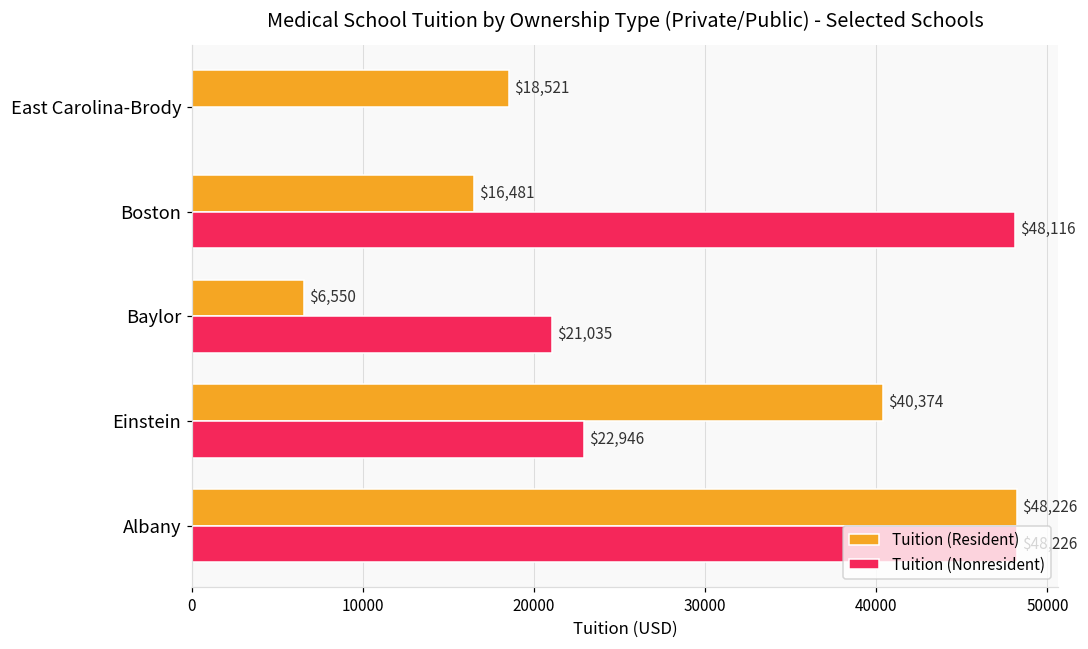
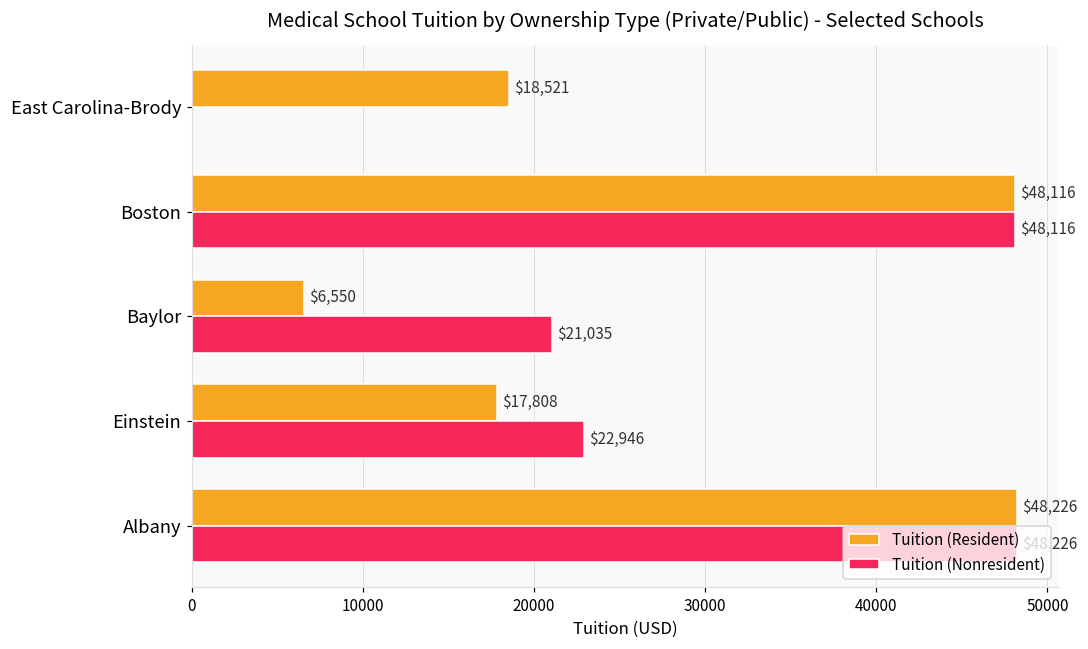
Tuition (Resident), Boston: $16,481 -> $48,116
Tuition (Resident), Einstein: $40,374 -> $17,808
